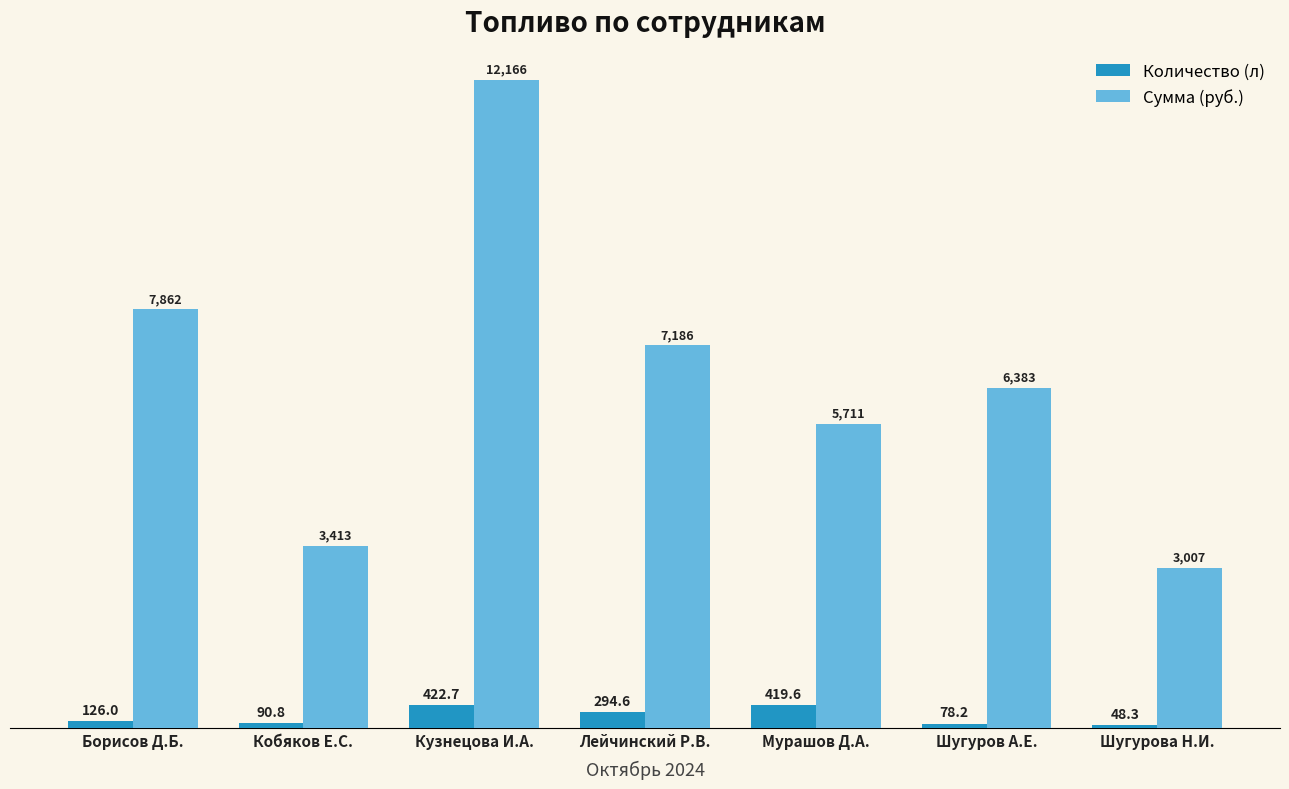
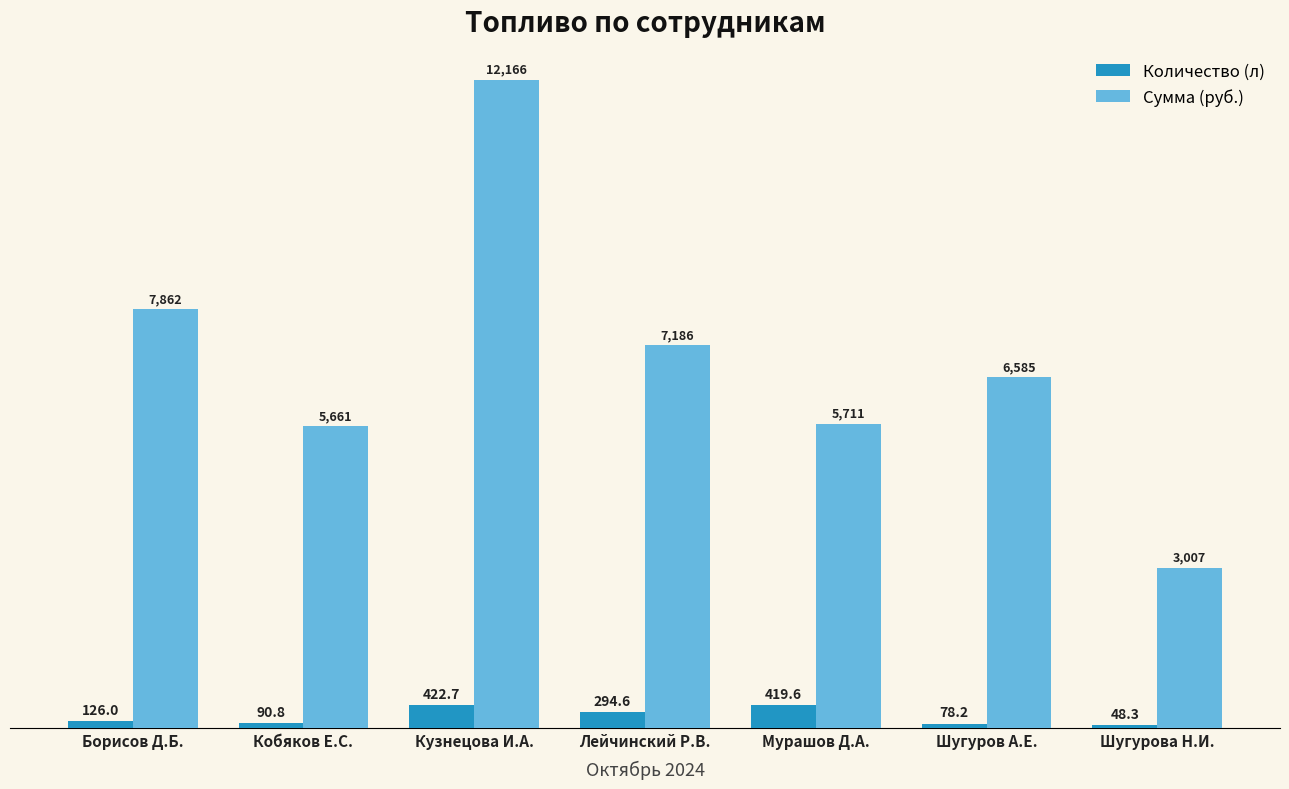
Сумма (руб.), Кобяков Е.С.: 3,413 -> 5,661
Сумма (руб.), Шугуров А.Е.: 6,383 -> 6,585
